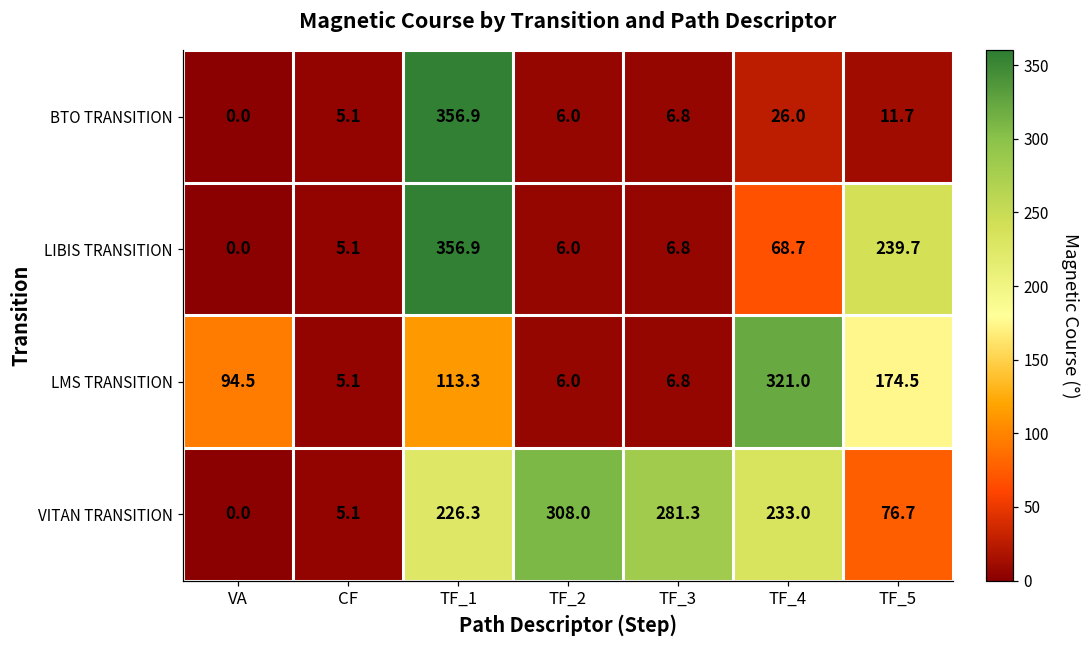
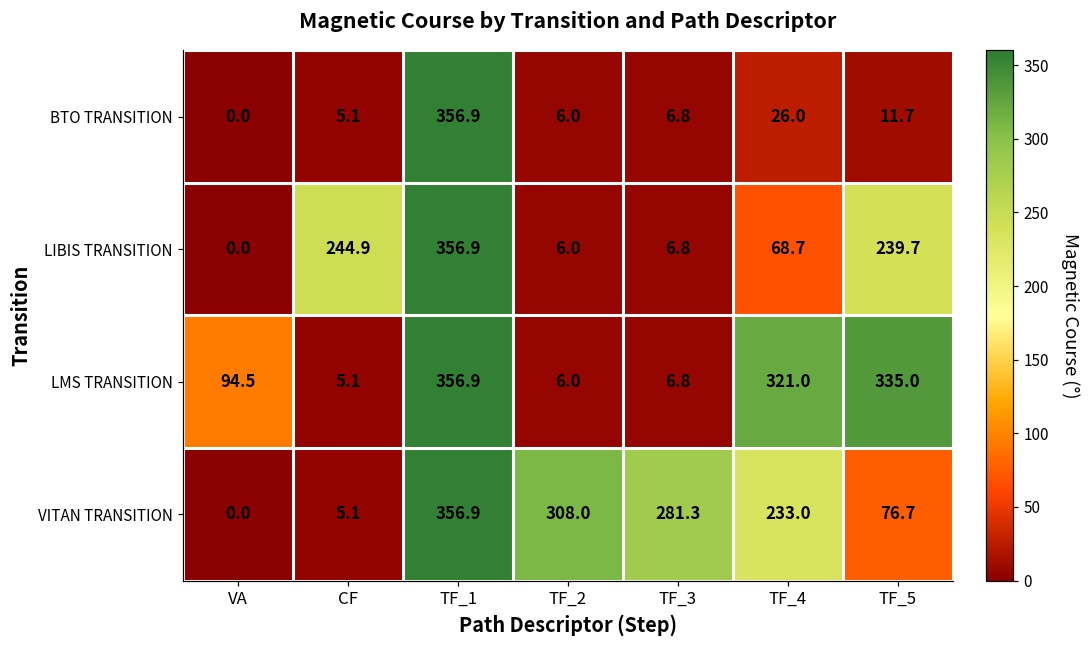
LIBIS TRANSITION, CF: 5.1 -> 244.9
LMS TRANSITION, TF_1: 113.3 -> 356.9
LMS TRANSITION, TF_5: 174.5 -> 335.0
VITAN TRANSITION, TF_1: 226.3 -> 356.9
